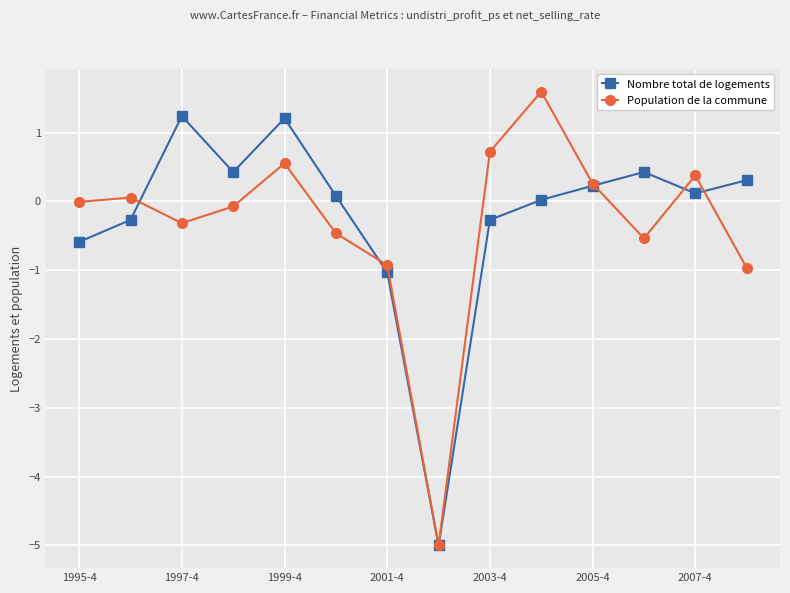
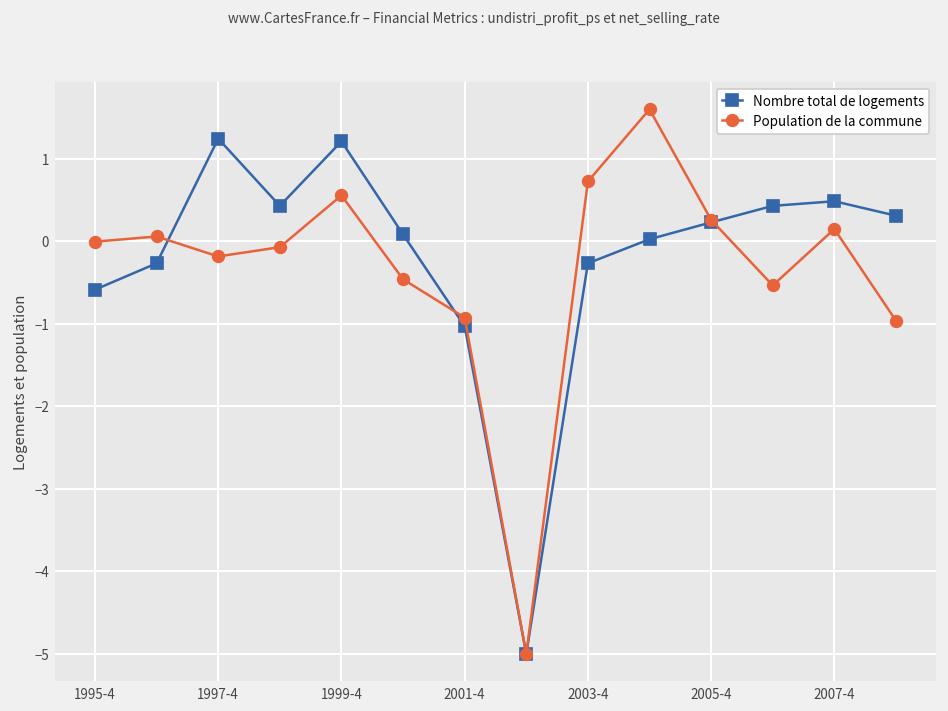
Population de la commune, 1997-4: -0.3 -> -0.2
Nombre total de logements, 2007-4: 0.1 -> 0.5
Population de la commune, 2007-4: 0.4 -> 0.1
